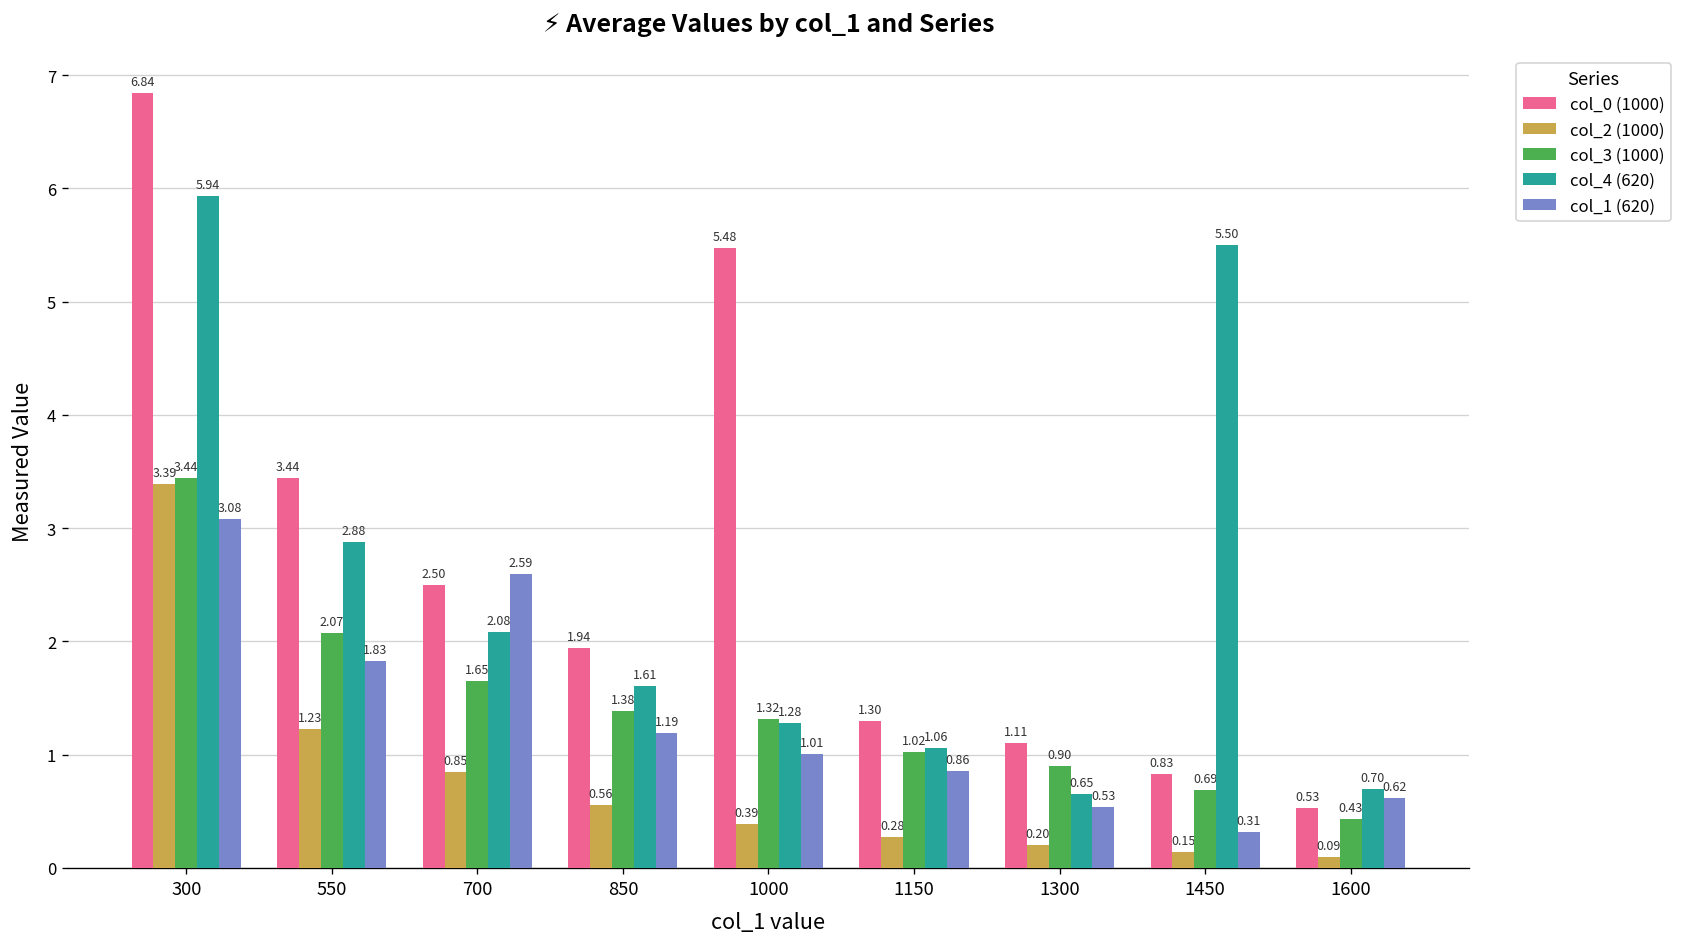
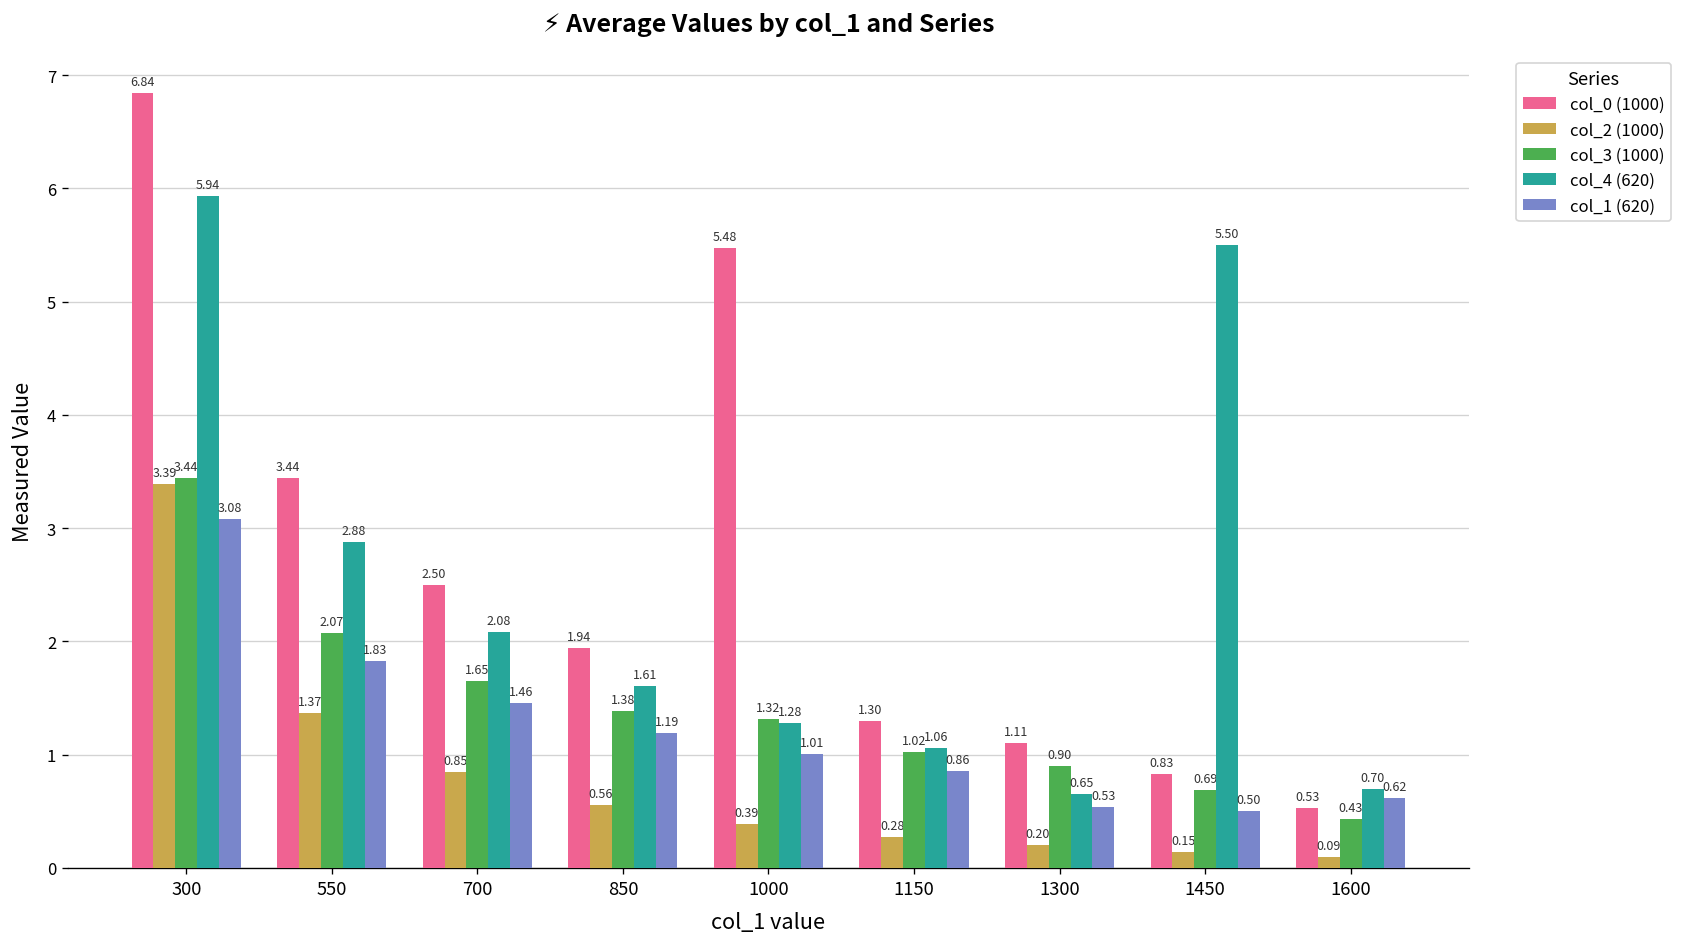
col_2 (1000), 550: 1.23 -> 1.37
col_1 (620), 700: 2.59 -> 1.46
col_1 (620), 1450: 0.31 -> 0.50
